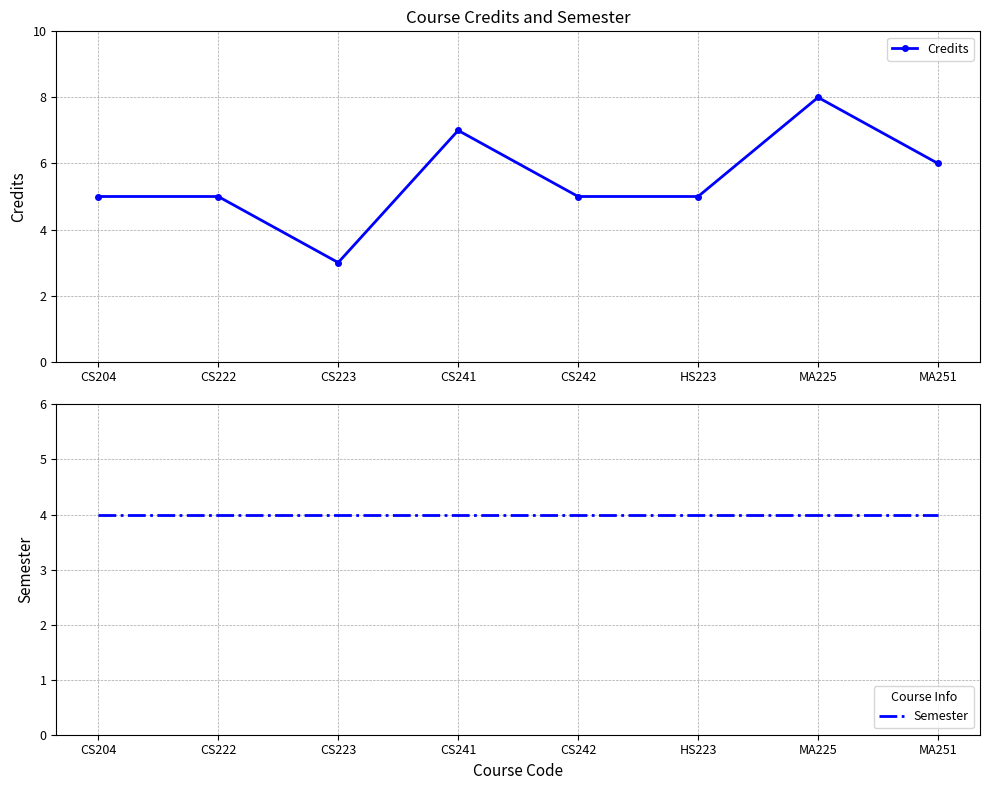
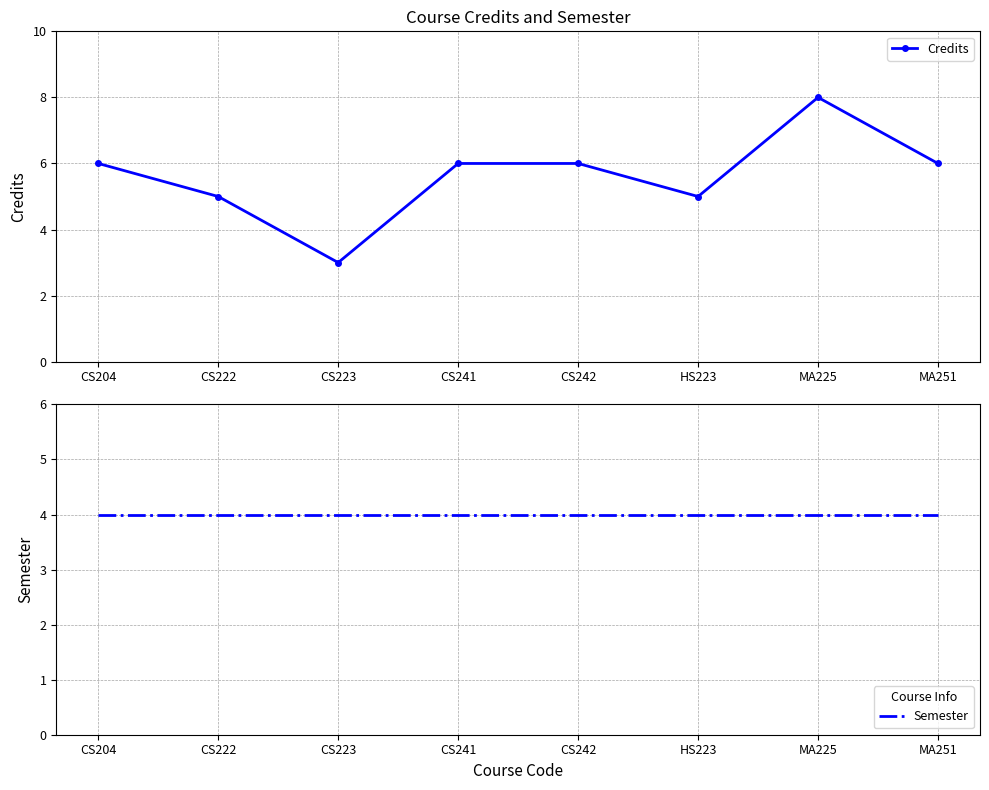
Course Credits and Semester, CS204: 5 -> 6
Course Credits and Semester, CS241: 7 -> 6
Course Credits and Semester, CS242: 5 -> 6
